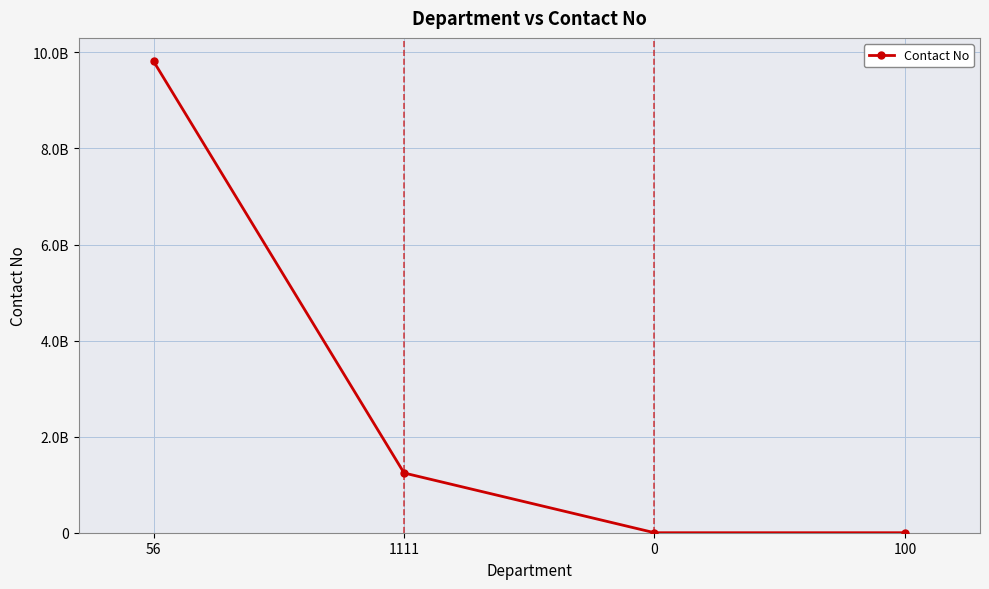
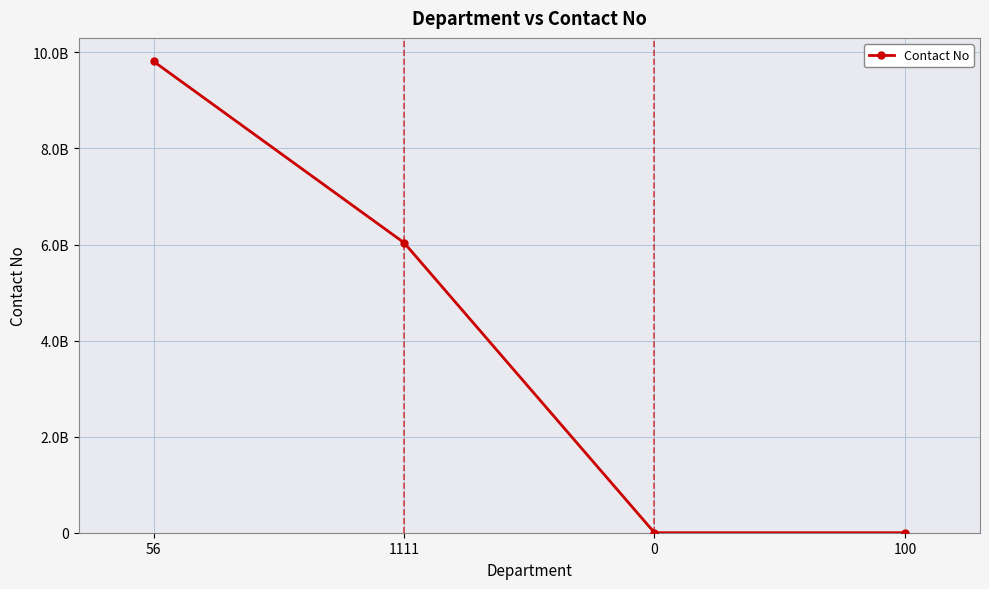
1111: 1200000000 -> 6000000000
